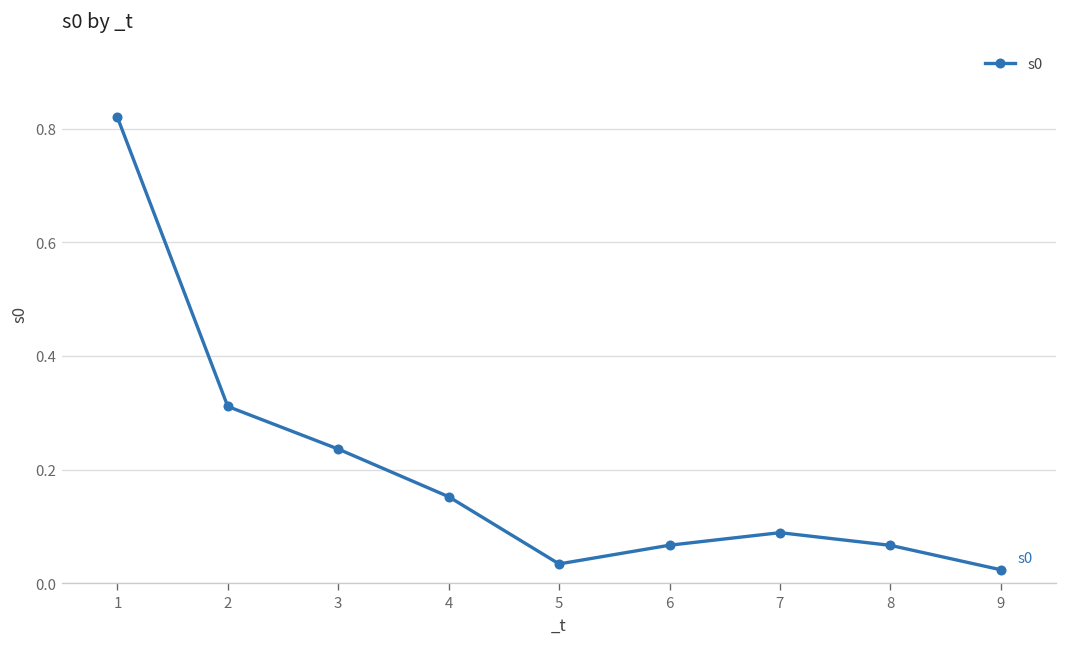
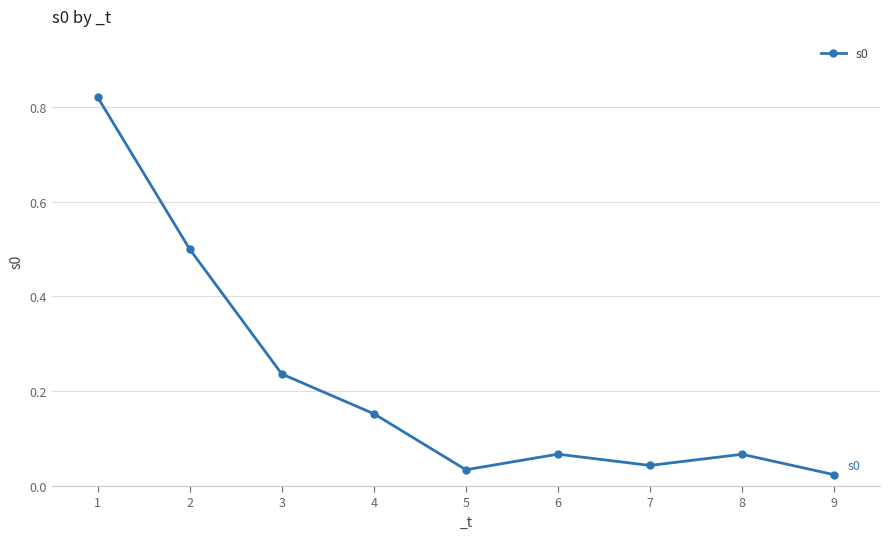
2: 0.31 -> 0.50
7: 0.09 -> 0.04
